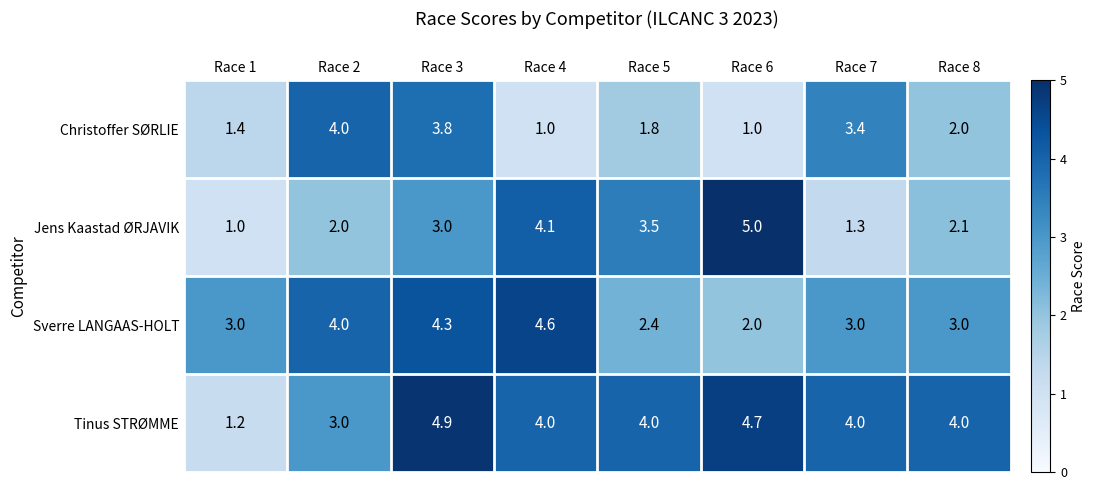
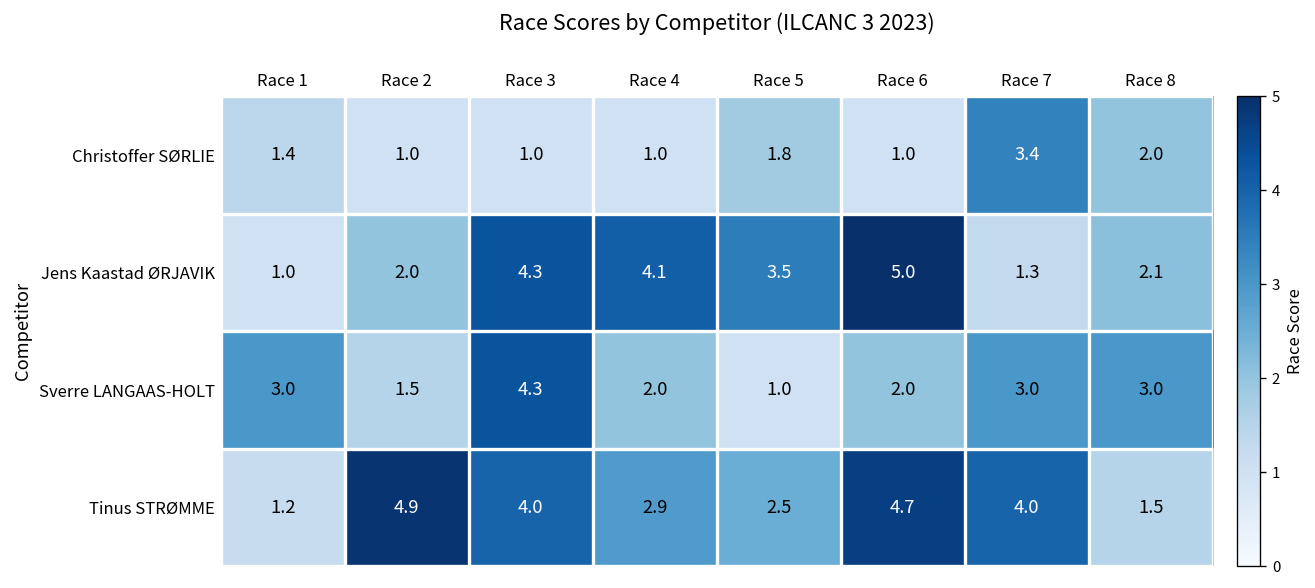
Christoffer SØRLIE, Race 2: 4.0 -> 1.0
Christoffer SØRLIE, Race 3: 3.8 -> 1.0
Jens Kaastad ØRJAVIK, Race 3: 3.0 -> 4.3
Sverre LANGAAS-HOLT, Race 2: 4.0 -> 1.5
Sverre LANGAAS-HOLT, Race 4: 4.6 -> 2.0
Sverre LANGAAS-HOLT, Race 5: 2.4 -> 1.0
Tinus STRØMME, Race 2: 3.0 -> 4.9
Tinus STRØMME, Race 3: 4.9 -> 4.0
Tinus STRØMME, Race 4: 4.0 -> 2.9
Tinus STRØMME, Race 5: 4.0 -> 2.5
Tinus STRØMME, Race 8: 4.0 -> 1.5
